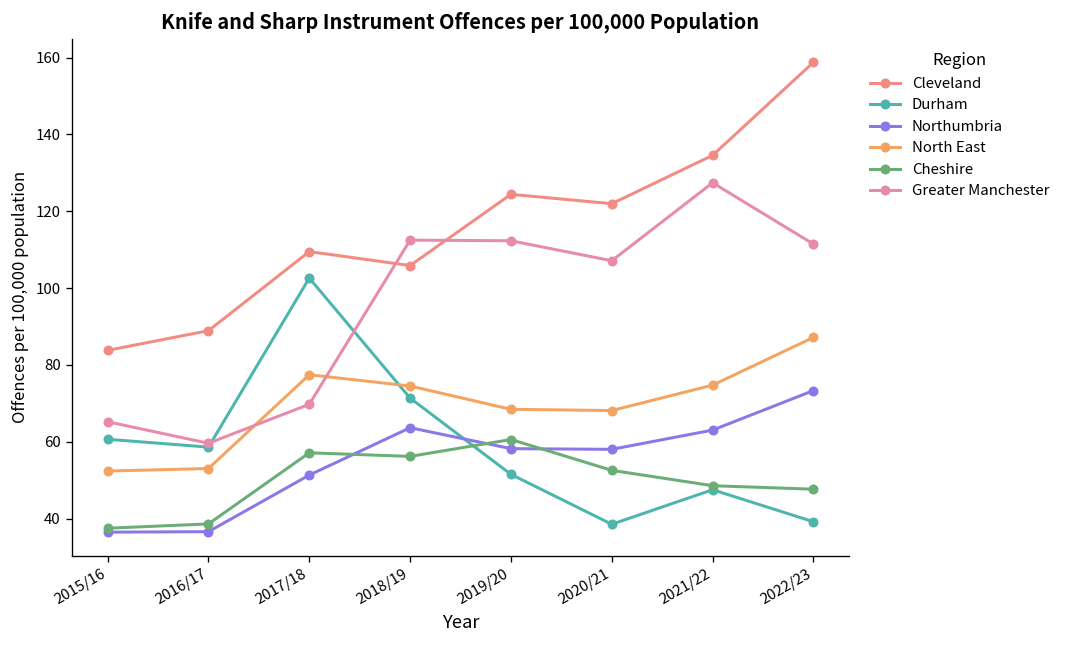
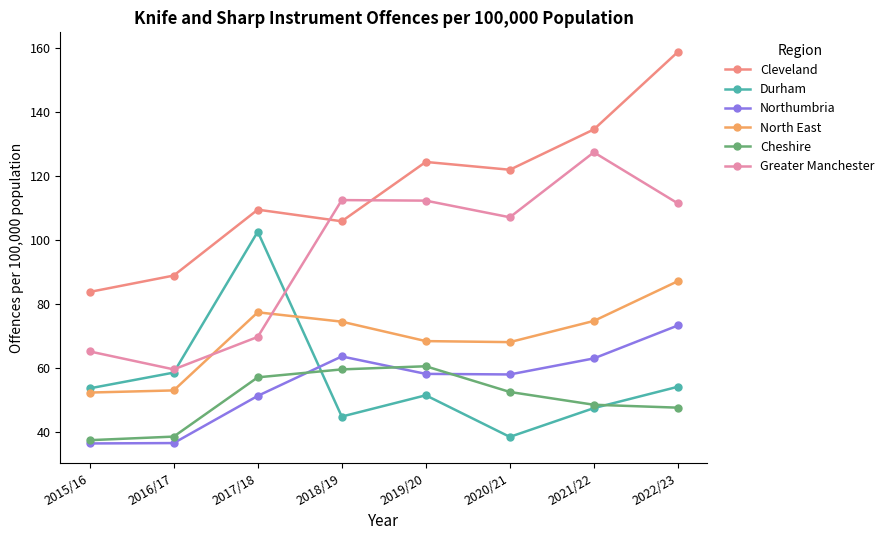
Durham, 2015/16: 61 -> 54
Durham, 2018/19: 71 -> 45
Cheshire, 2018/19: 56 -> 60
Durham, 2022/23: 39 -> 54
